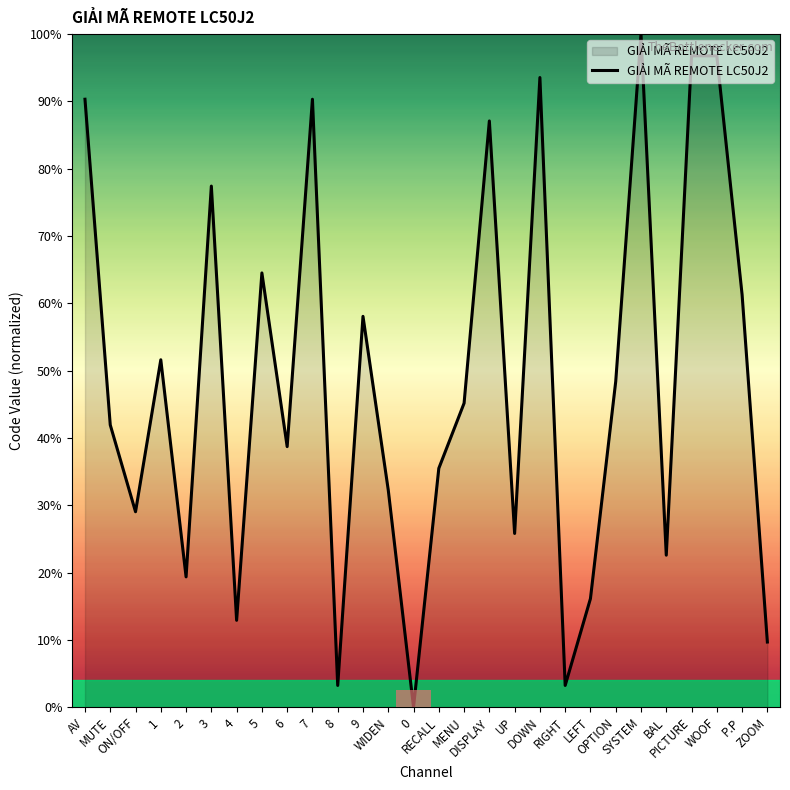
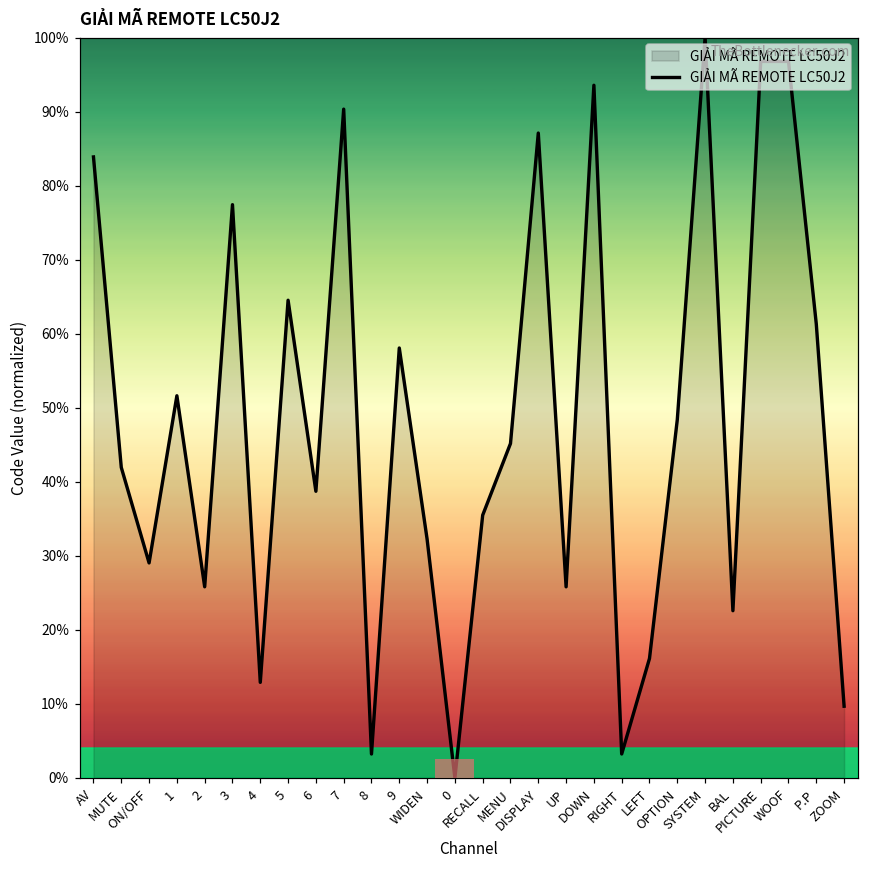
AV: 90% -> 84%
2: 19% -> 26%
